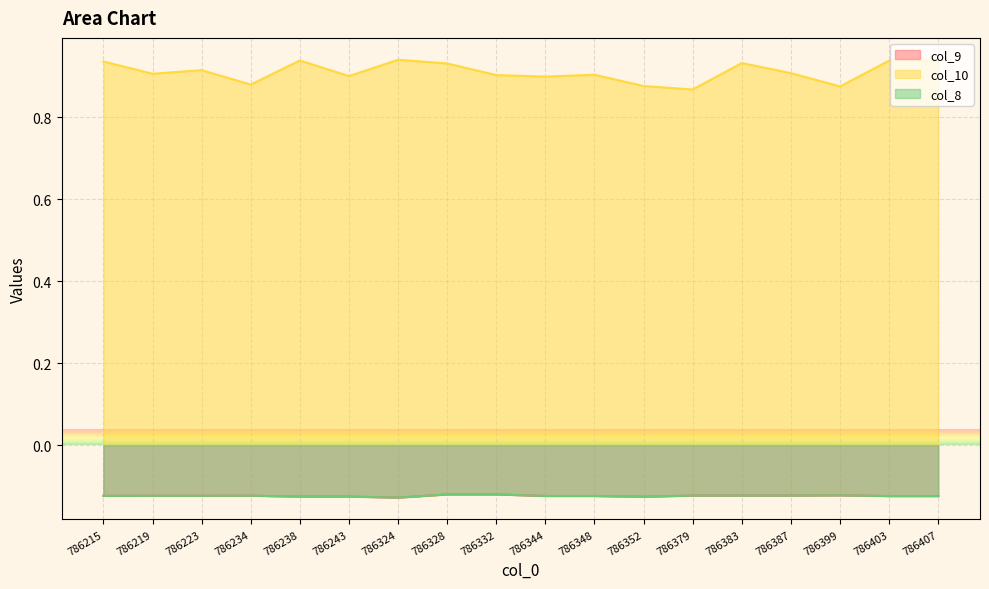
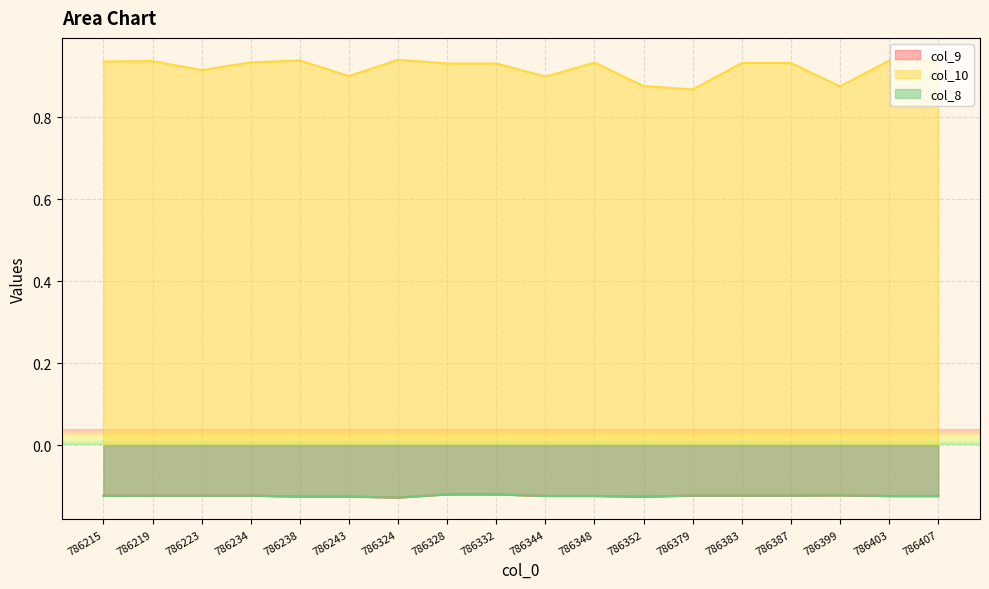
col_10, 786219: 0.91 -> 0.94
col_10, 786234: 0.88 -> 0.93
col_10, 786332: 0.90 -> 0.93
col_10, 786348: 0.90 -> 0.93
col_10, 786387: 0.91 -> 0.93
